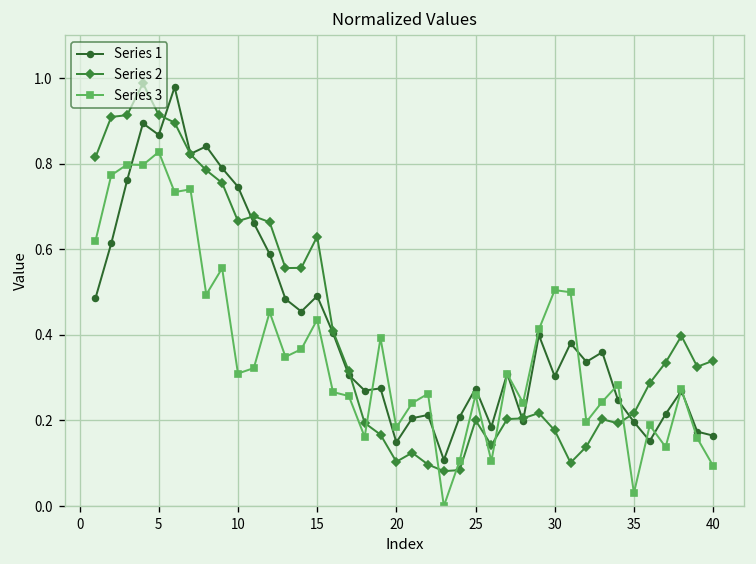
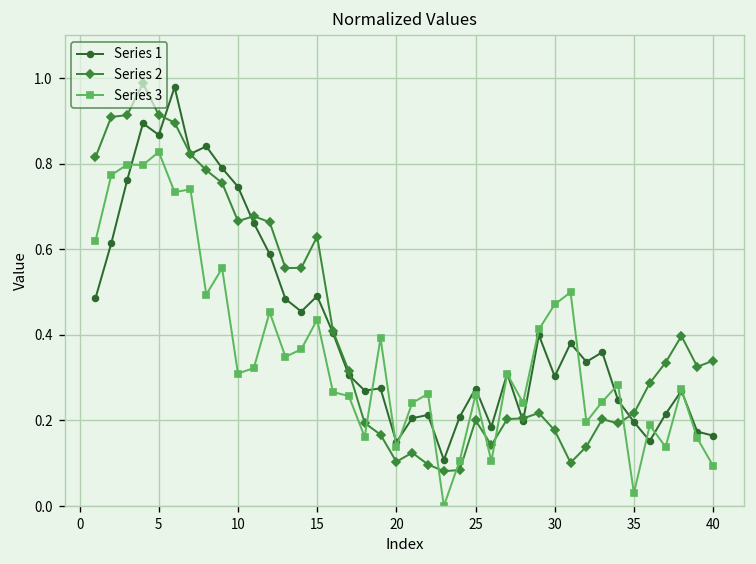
Series 3, 20: 0.18 -> 0.14
Series 3, 30: 0.50 -> 0.47
